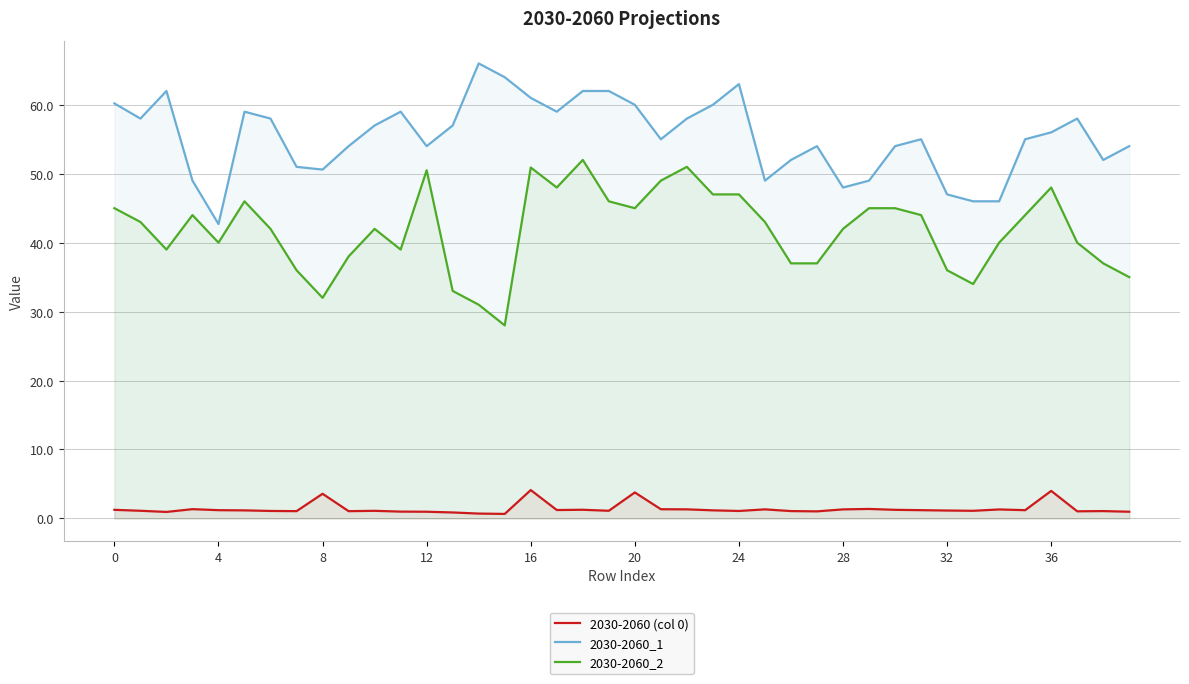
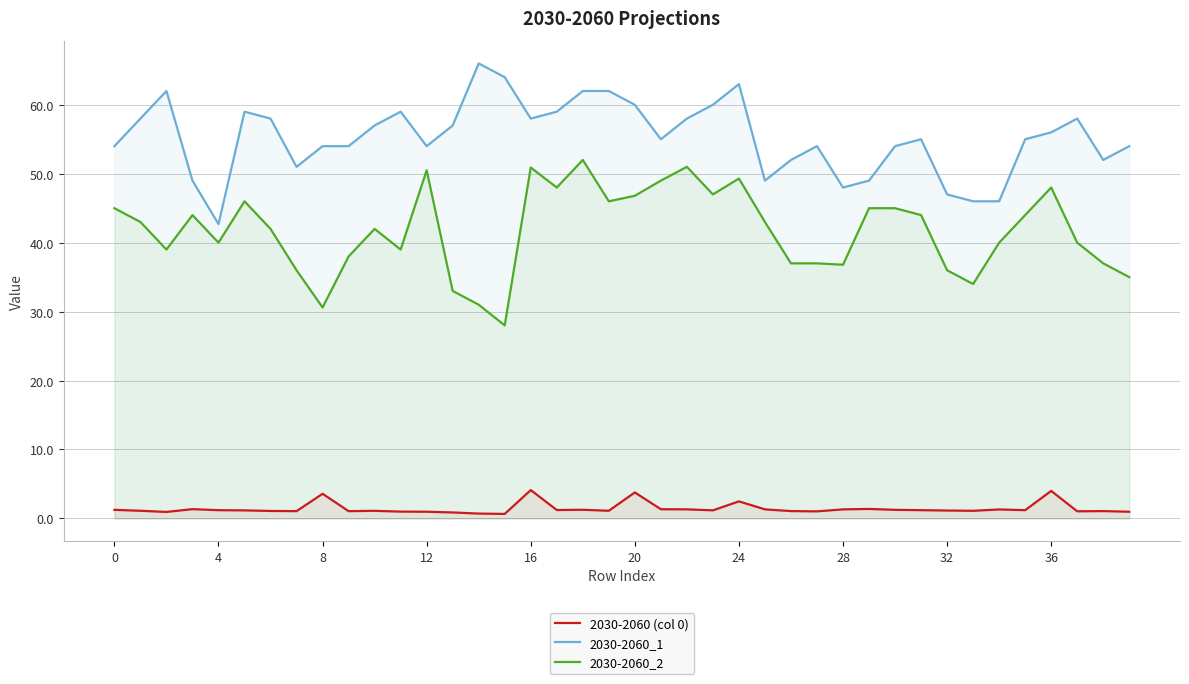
2030-2060_1, 0: 60 -> 54
2030-2060_1, 8: 51 -> 54
2030-2060_2, 8: 32 -> 31
2030-2060_1, 16: 61 -> 58
2030-2060_2, 20: 45 -> 47
2030-2060 (col 0), 24: 1 -> 2
2030-2060_2, 24: 47 -> 49
2030-2060_2, 28: 42 -> 37
